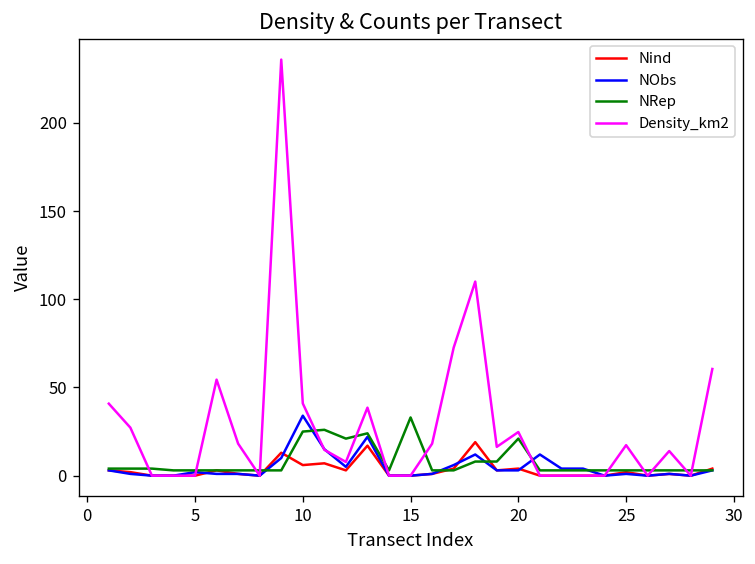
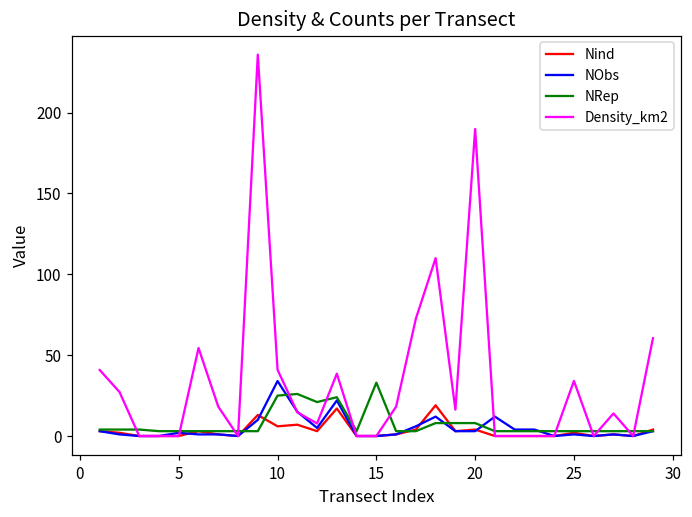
NRep, 20: 21 -> 8
Density_km2, 20: 25 -> 190
Density_km2, 25: 17 -> 34
